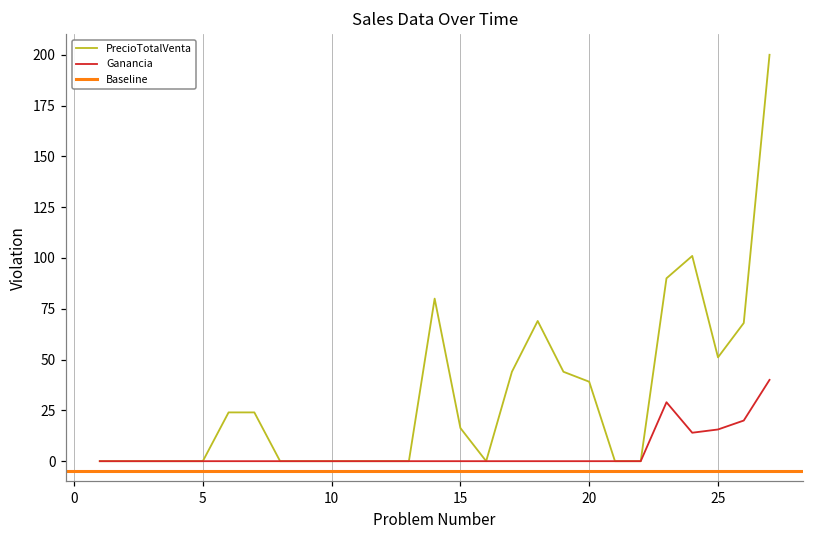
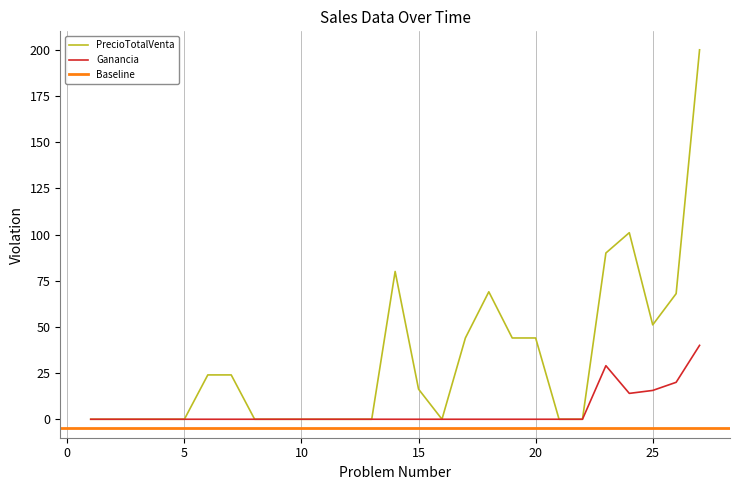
PrecioTotalVenta, 20: 39 -> 44
